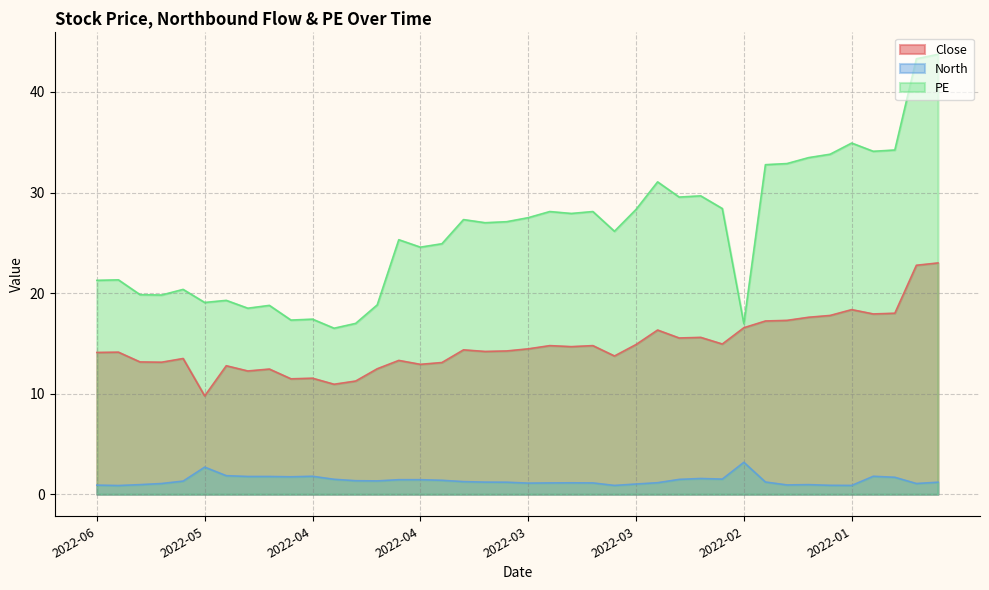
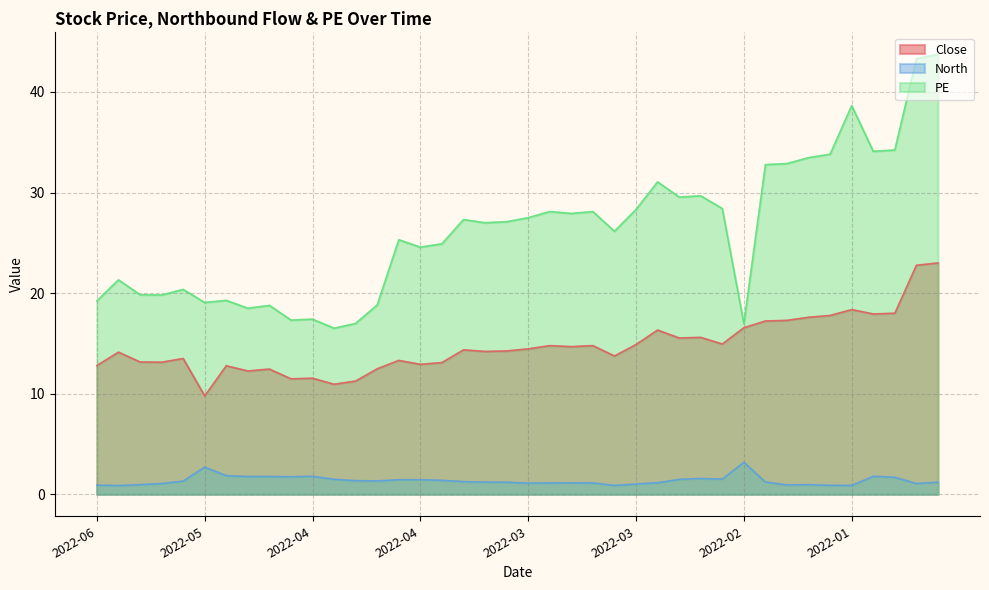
Close, 2022-06: 14.1 -> 12.8
PE, 2022-06: 21.3 -> 19.2
PE, 2022-01: 34.9 -> 38.6
